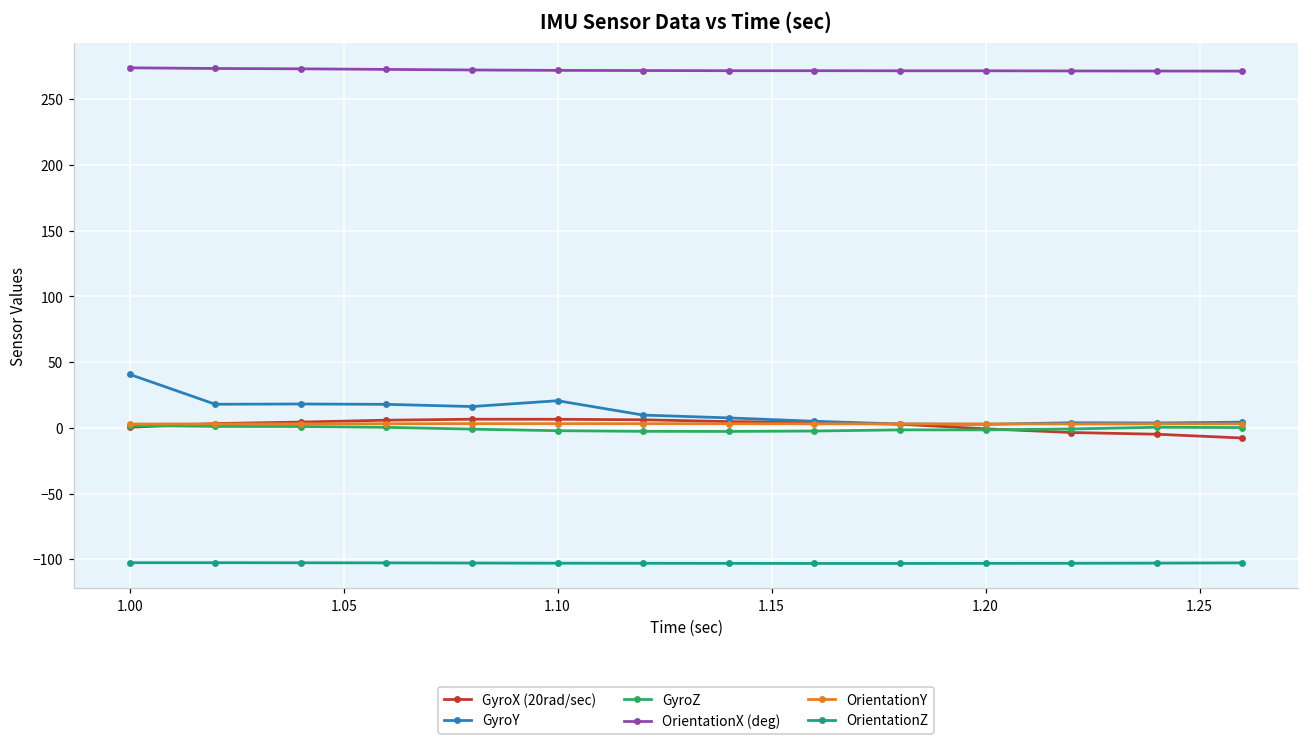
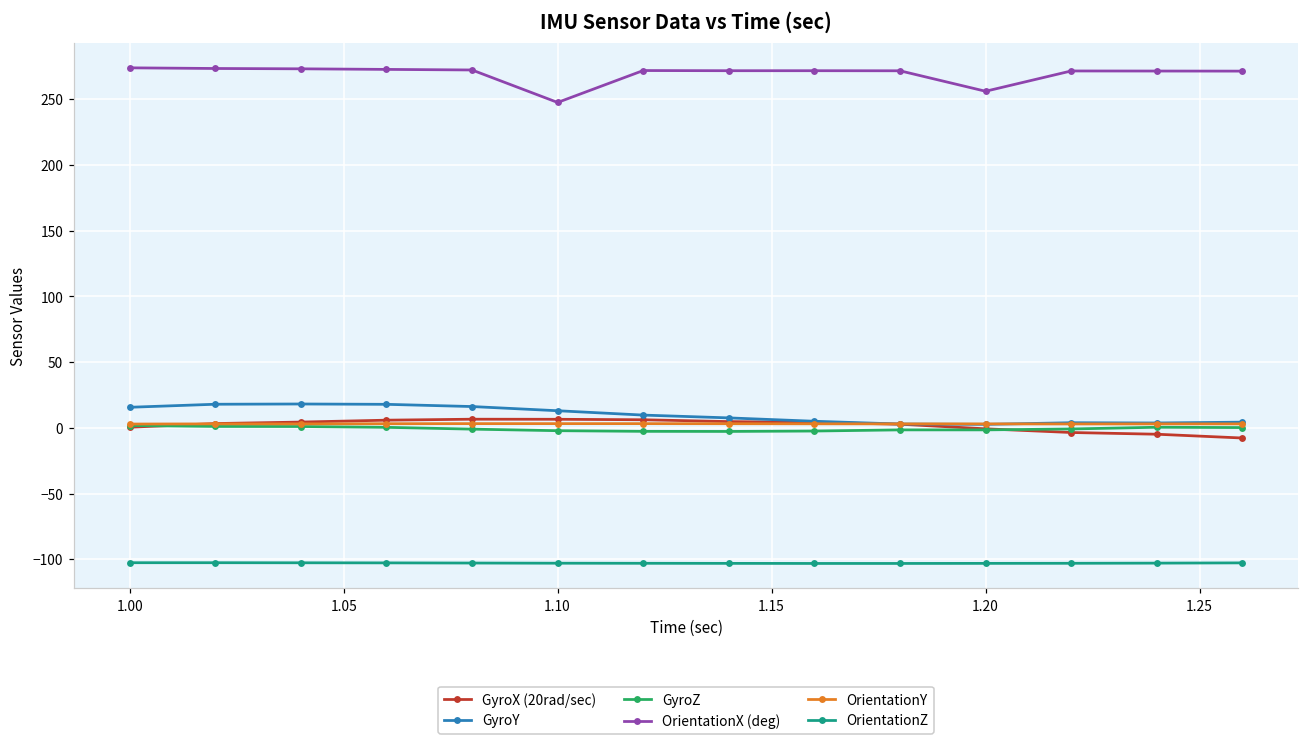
GyroY, 1.00: 41 -> 16
GyroY, 1.10: 21 -> 13
OrientationX (deg), 1.10: 272 -> 248
OrientationX (deg), 1.20: 272 -> 256
